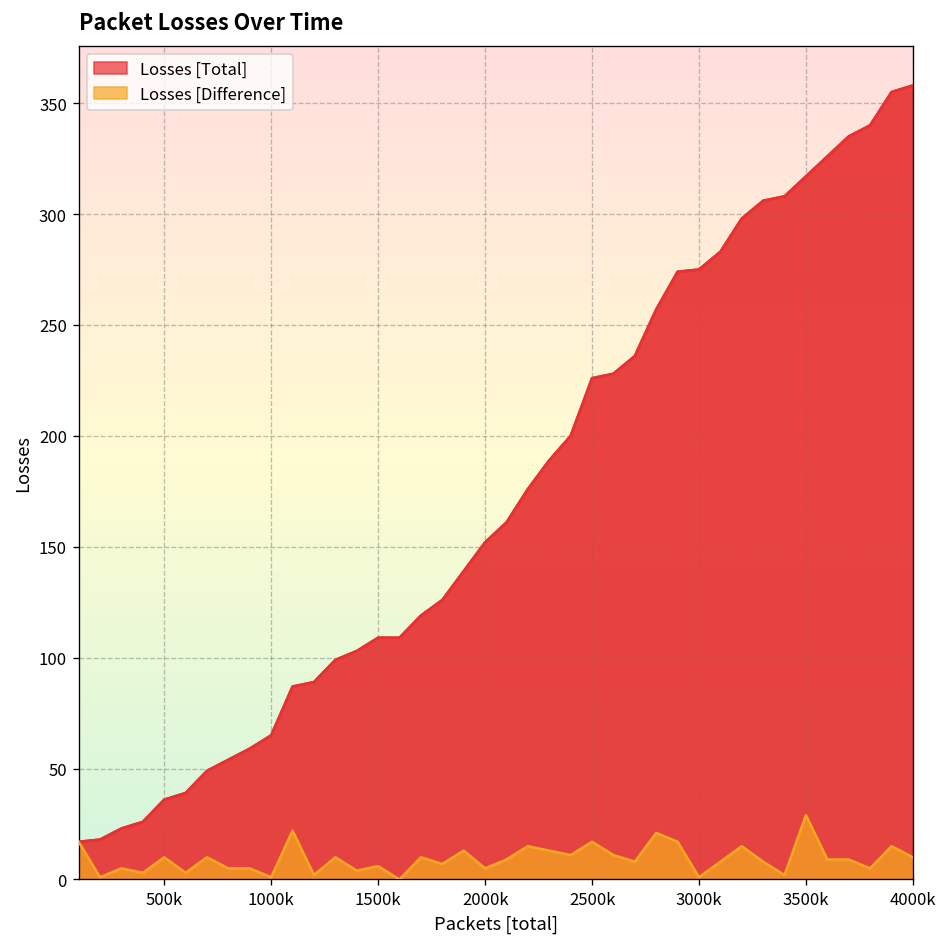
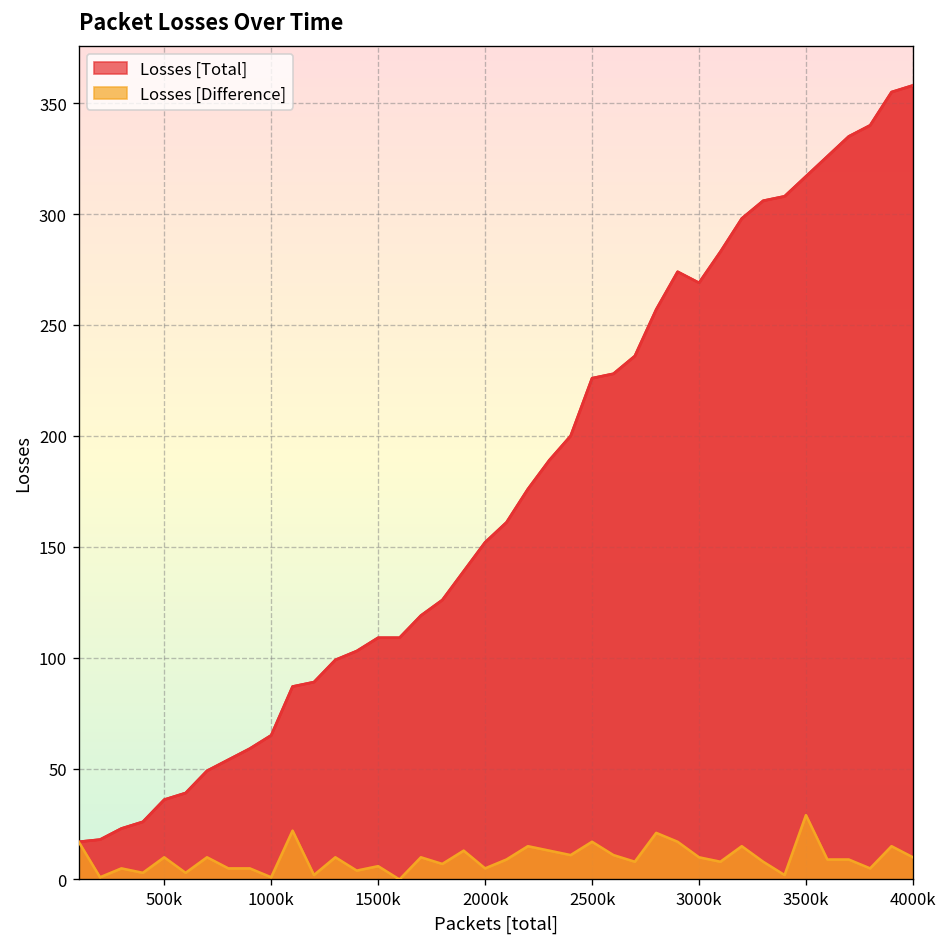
Losses [Total], 3000k: 275 -> 269
Losses [Difference], 3000k: 1 -> 10
